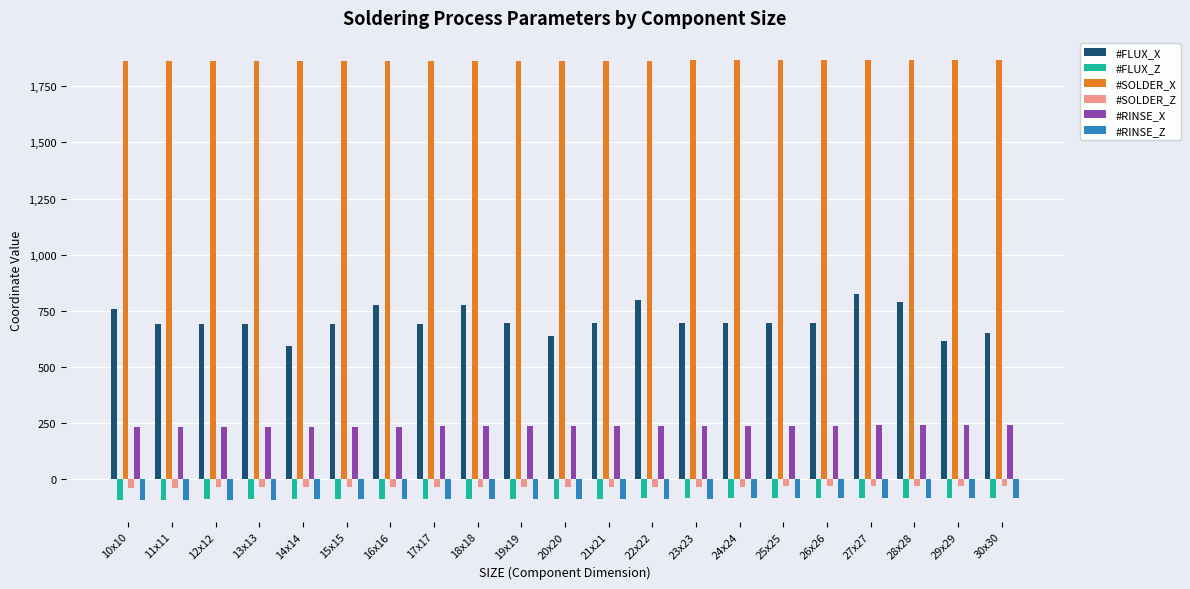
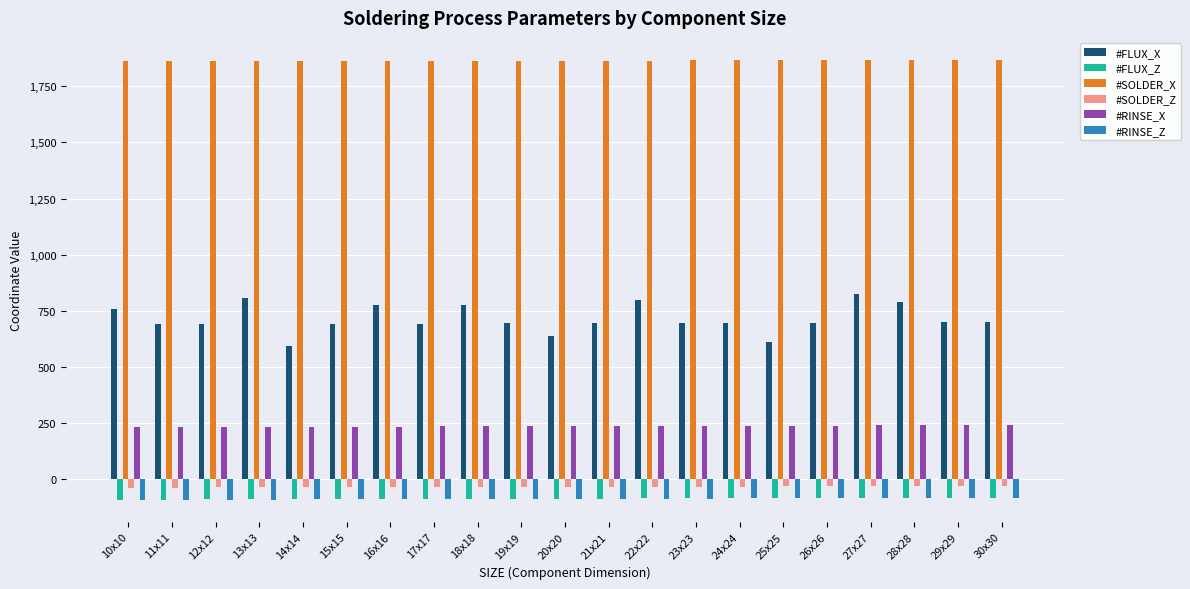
#FLUX_X, 13x13: 690 -> 810
#FLUX_X, 25x25: 700 -> 610
#FLUX_X, 29x29: 620 -> 700
#FLUX_X, 30x30: 650 -> 700
